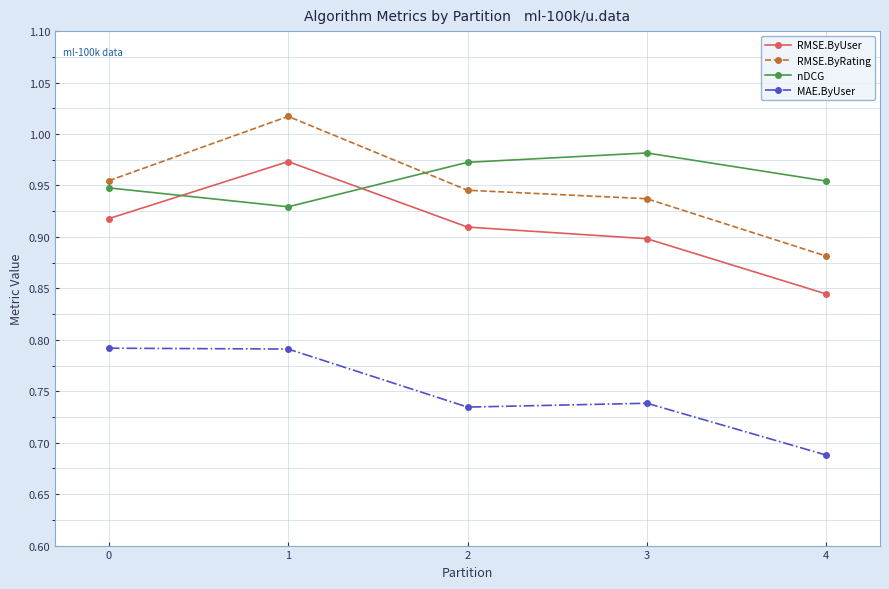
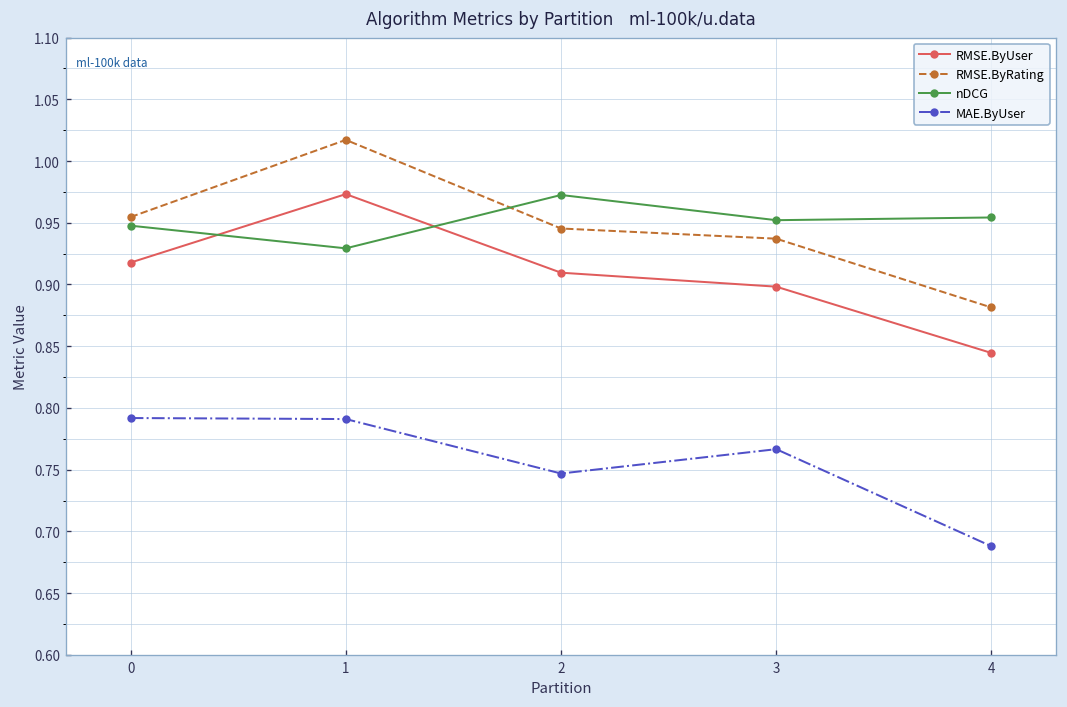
MAE.ByUser, 2: 0.735 -> 0.747
nDCG, 3: 0.982 -> 0.952
MAE.ByUser, 3: 0.738 -> 0.767
